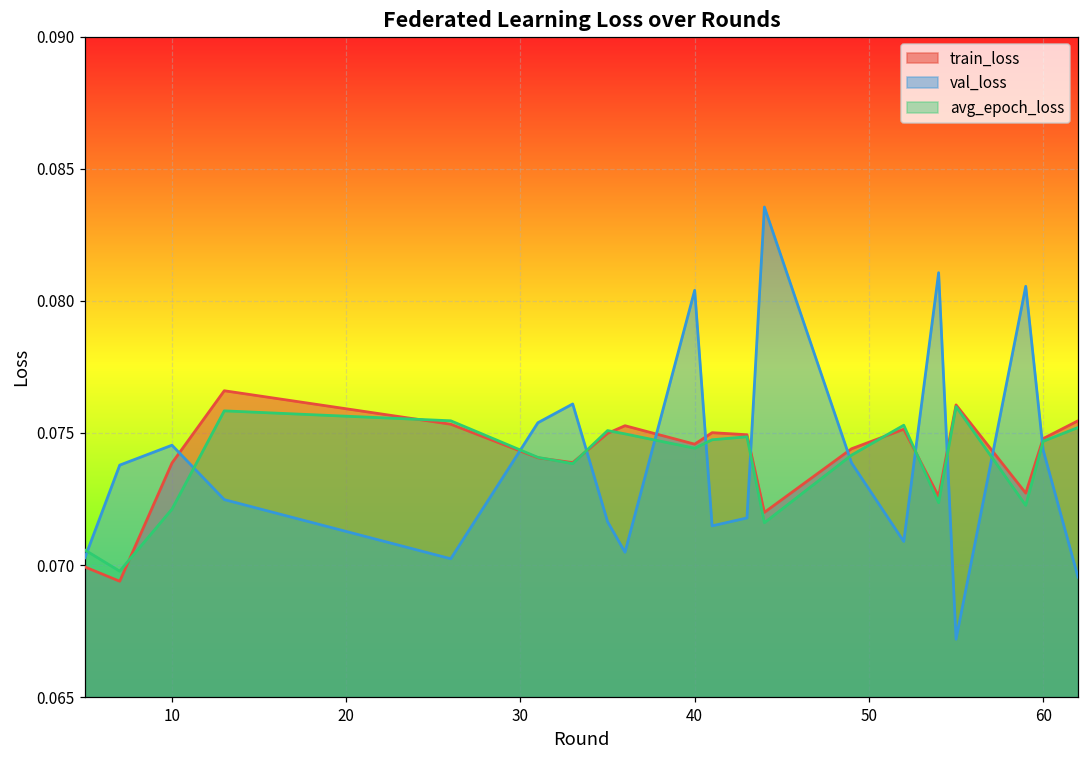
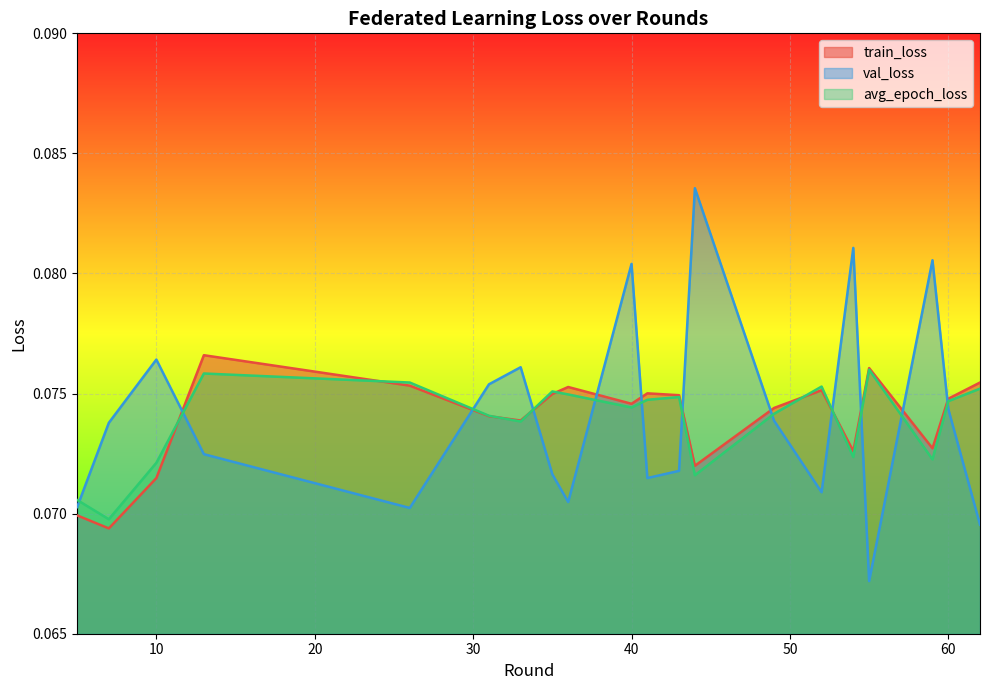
train_loss, 10: 0.0739 -> 0.0715
val_loss, 10: 0.0745 -> 0.0764
